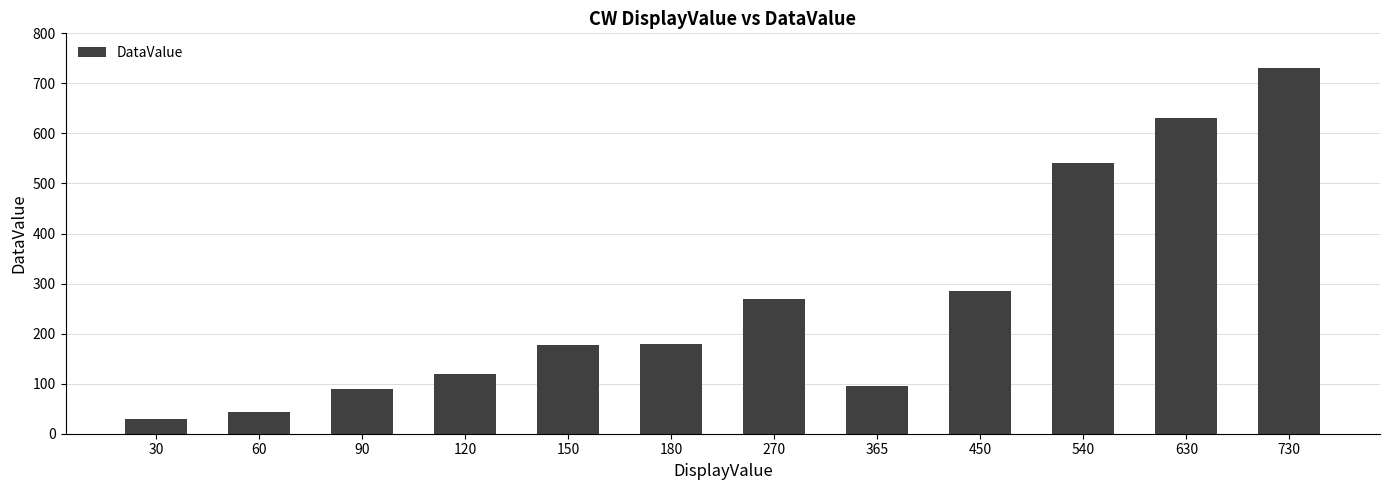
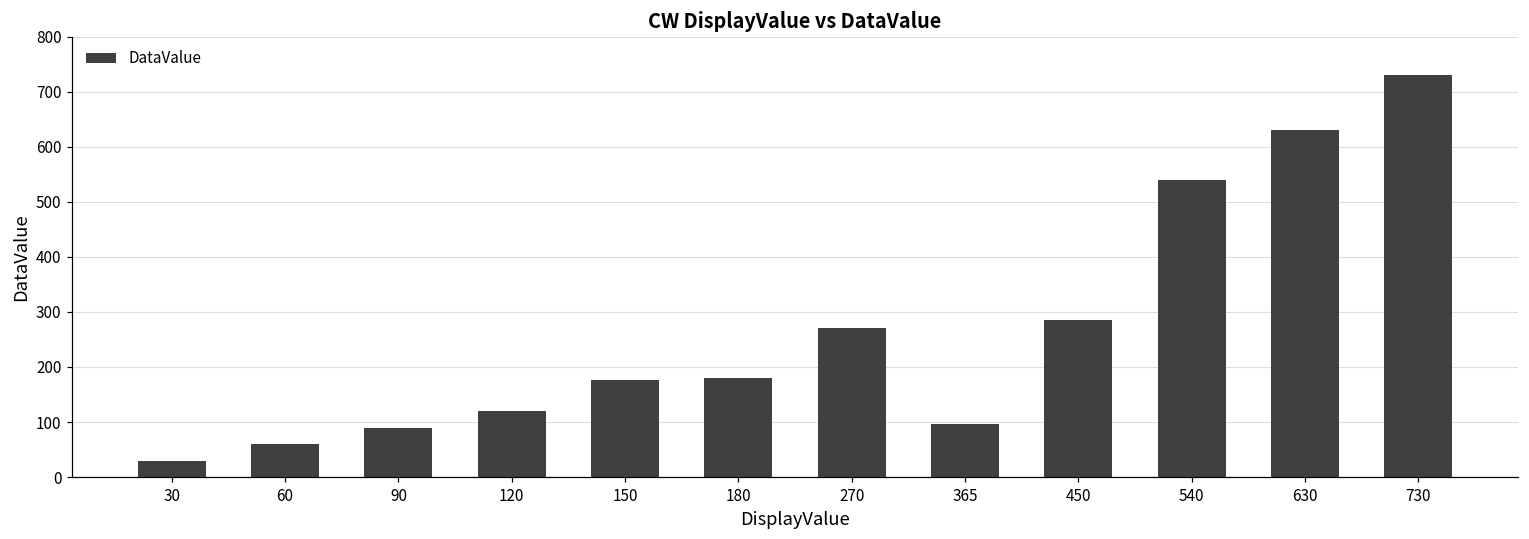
60: 40 -> 60
